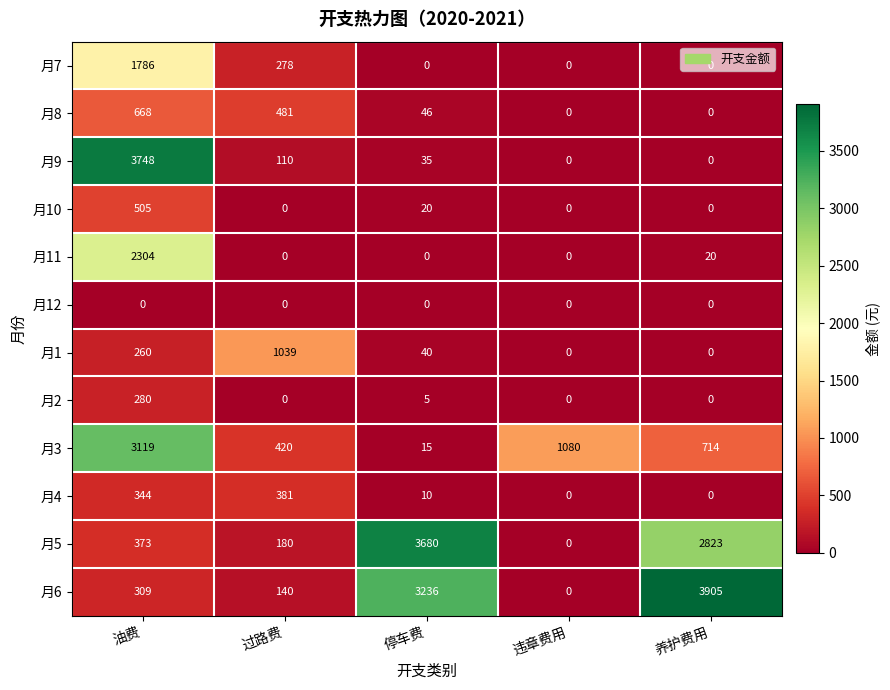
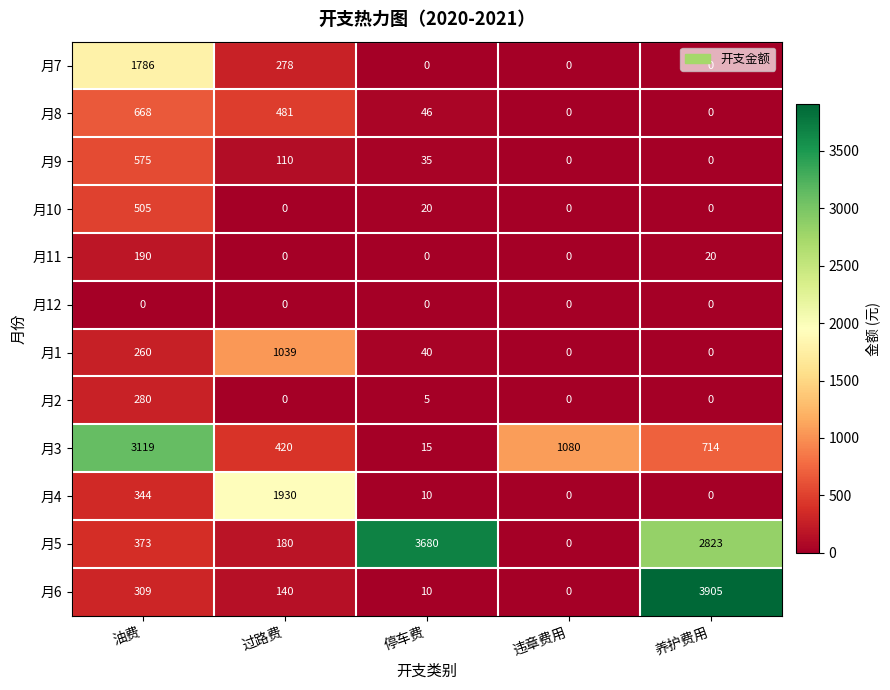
月9, 油费: 3748 -> 575
月11, 油费: 2304 -> 190
月4, 过路费: 381 -> 1930
月6, 停车费: 3236 -> 10
